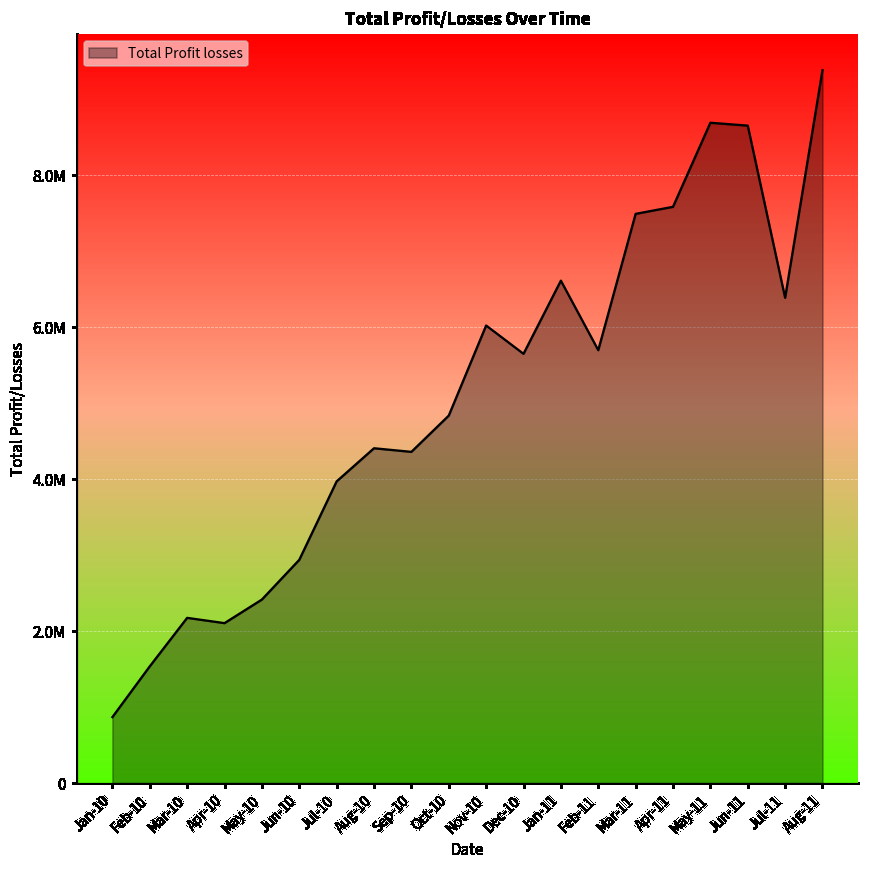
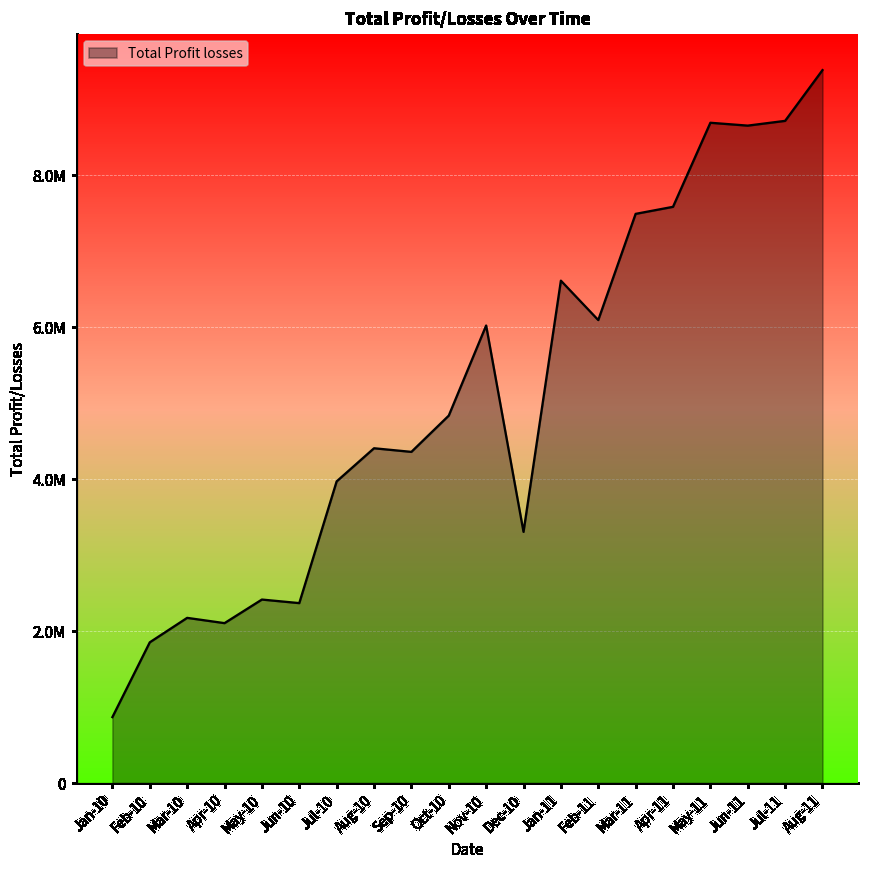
Feb-10: 1500000 -> 1900000
Jun-10: 2900000 -> 2400000
Dec-10: 5700000 -> 3300000
Feb-11: 5700000 -> 6100000
Jul-11: 6400000 -> 8700000
